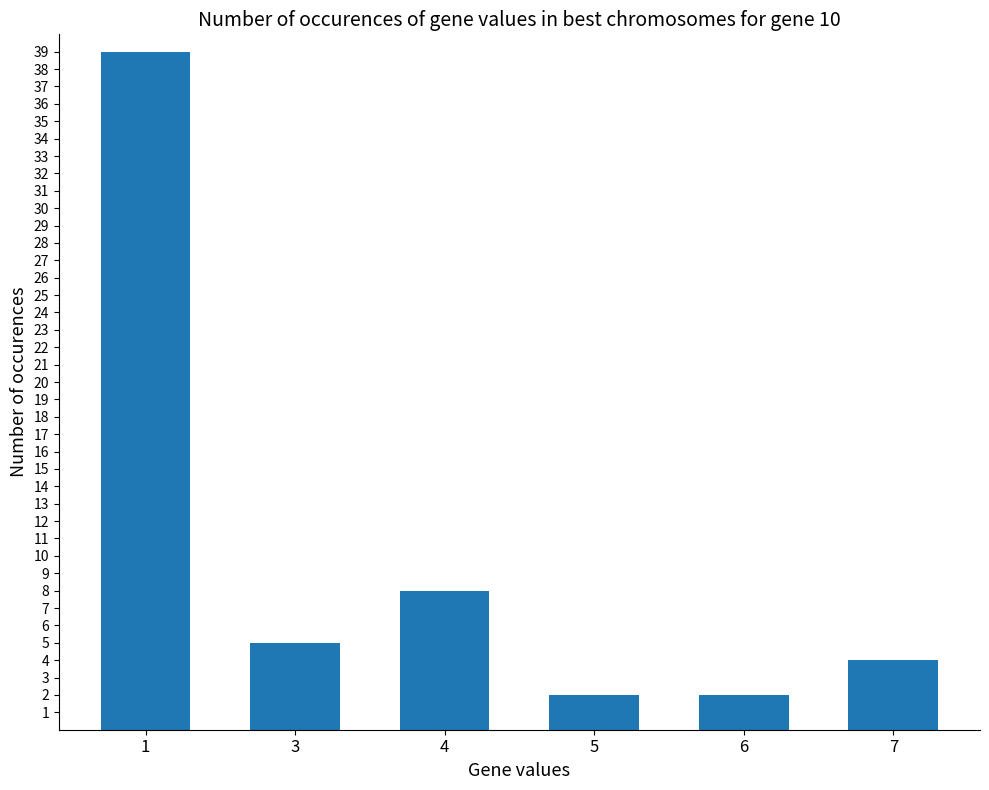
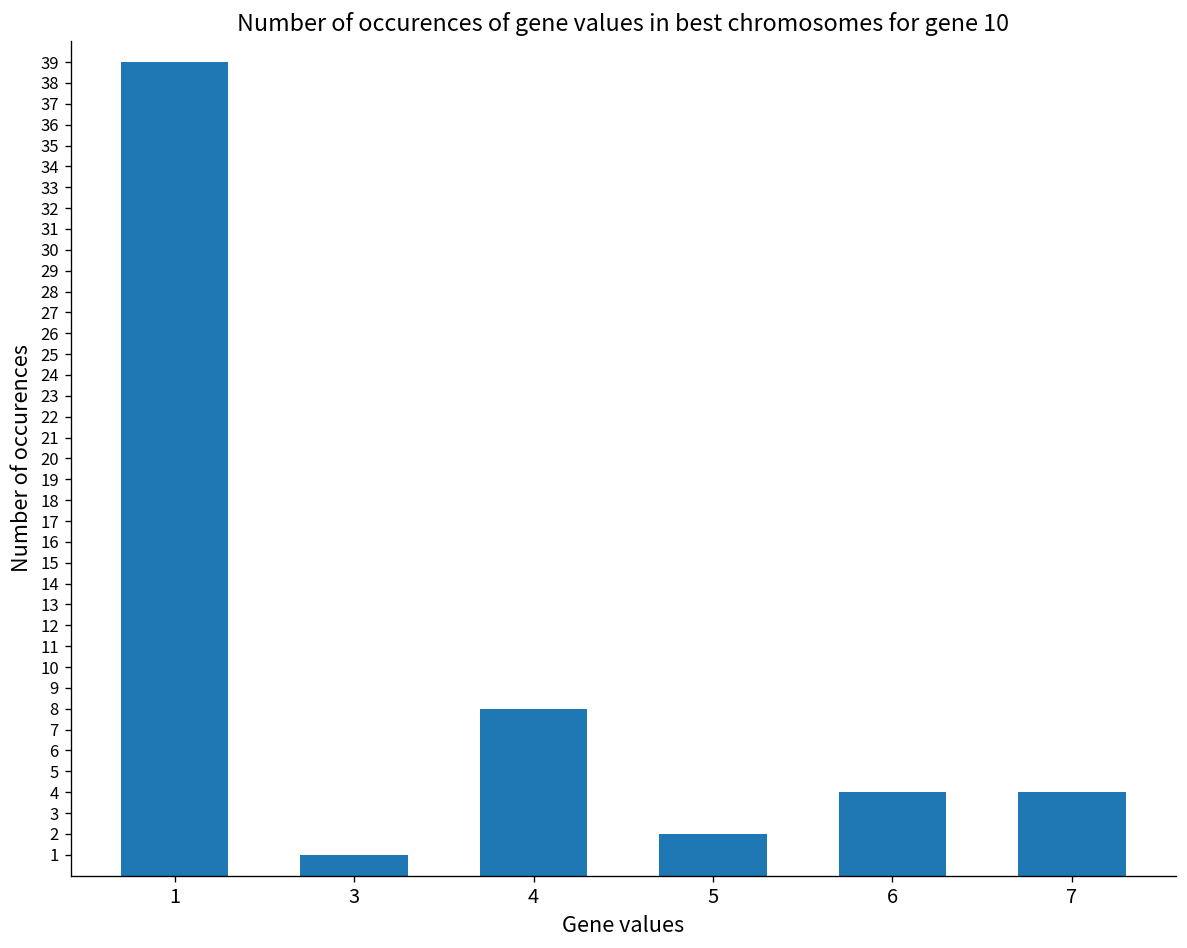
3: 5 -> 1
6: 2 -> 4
